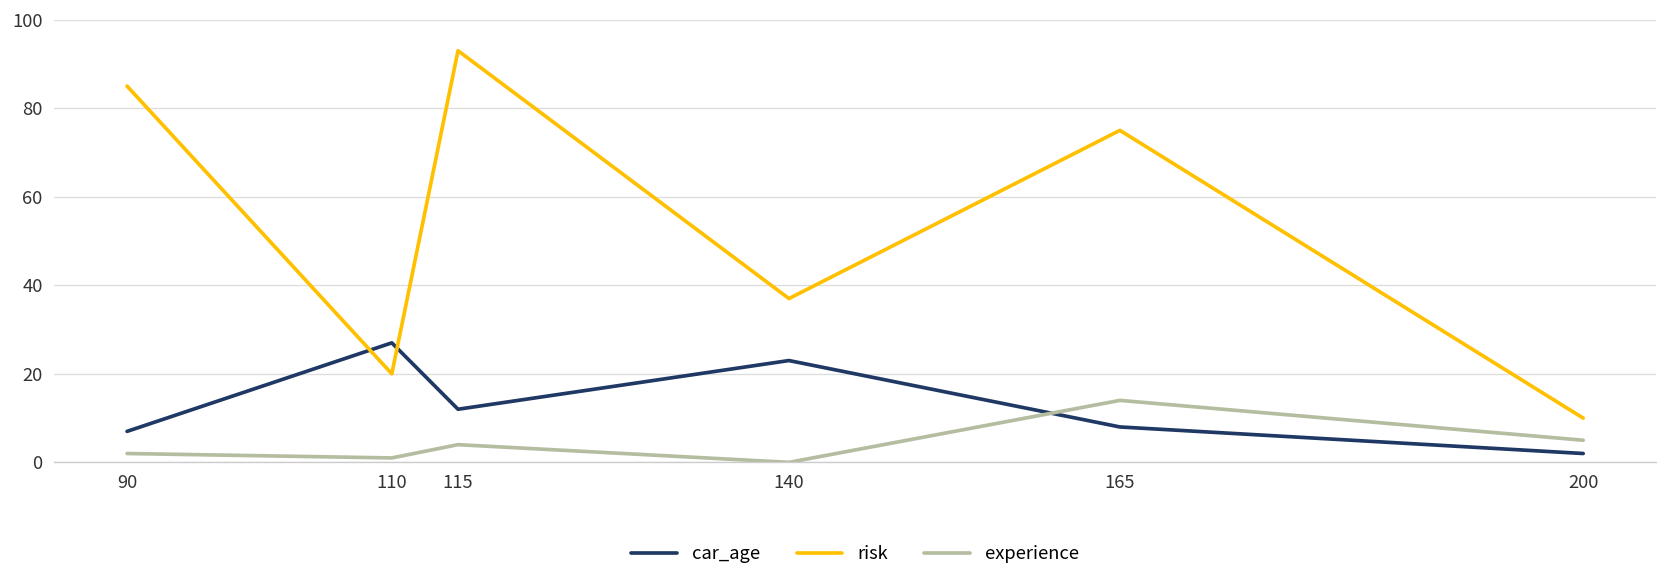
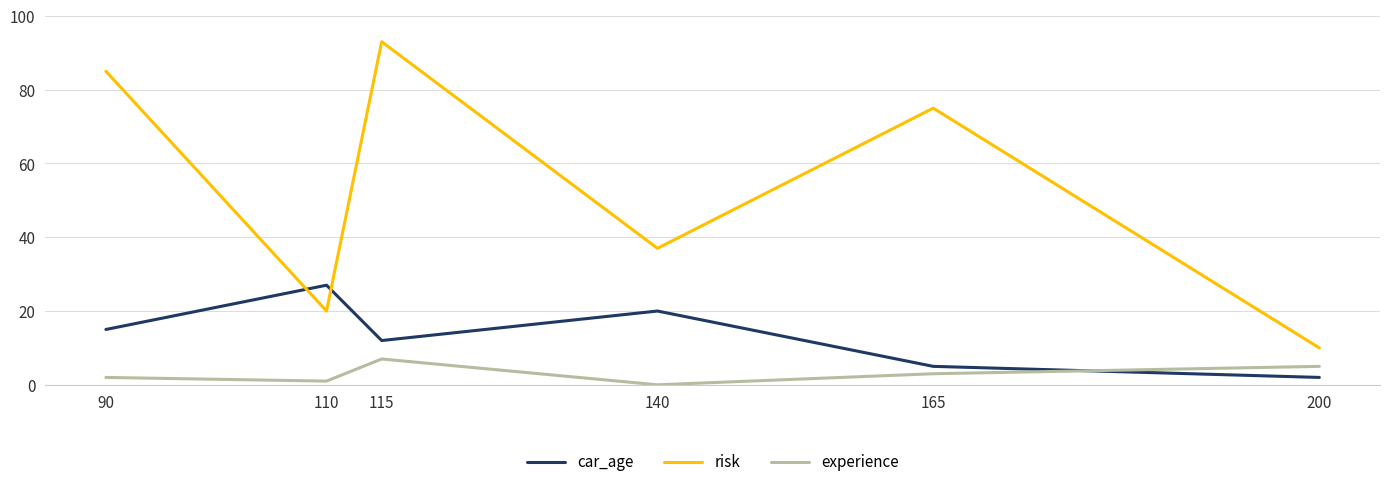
car_age, 90: 7 -> 15
experience, 115: 4 -> 7
car_age, 140: 23 -> 20
car_age, 165: 8 -> 5
experience, 165: 14 -> 3
